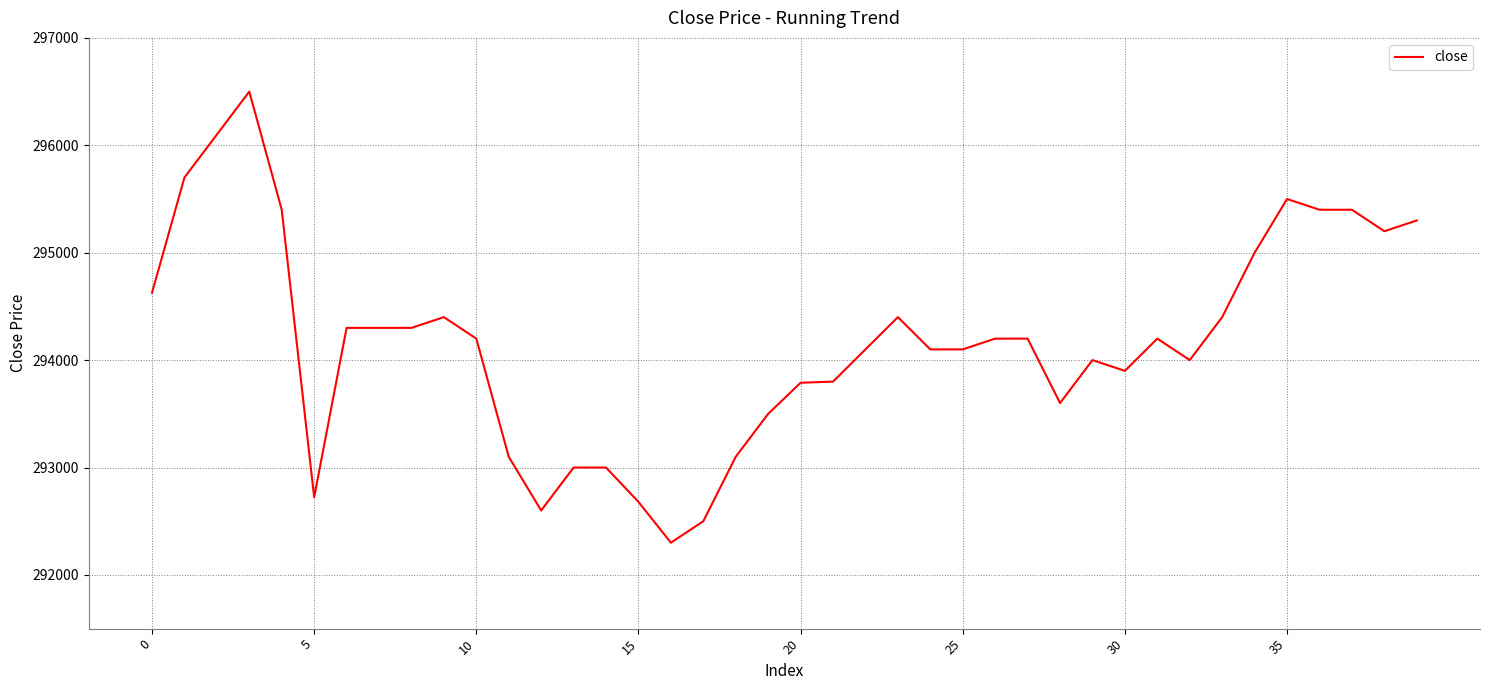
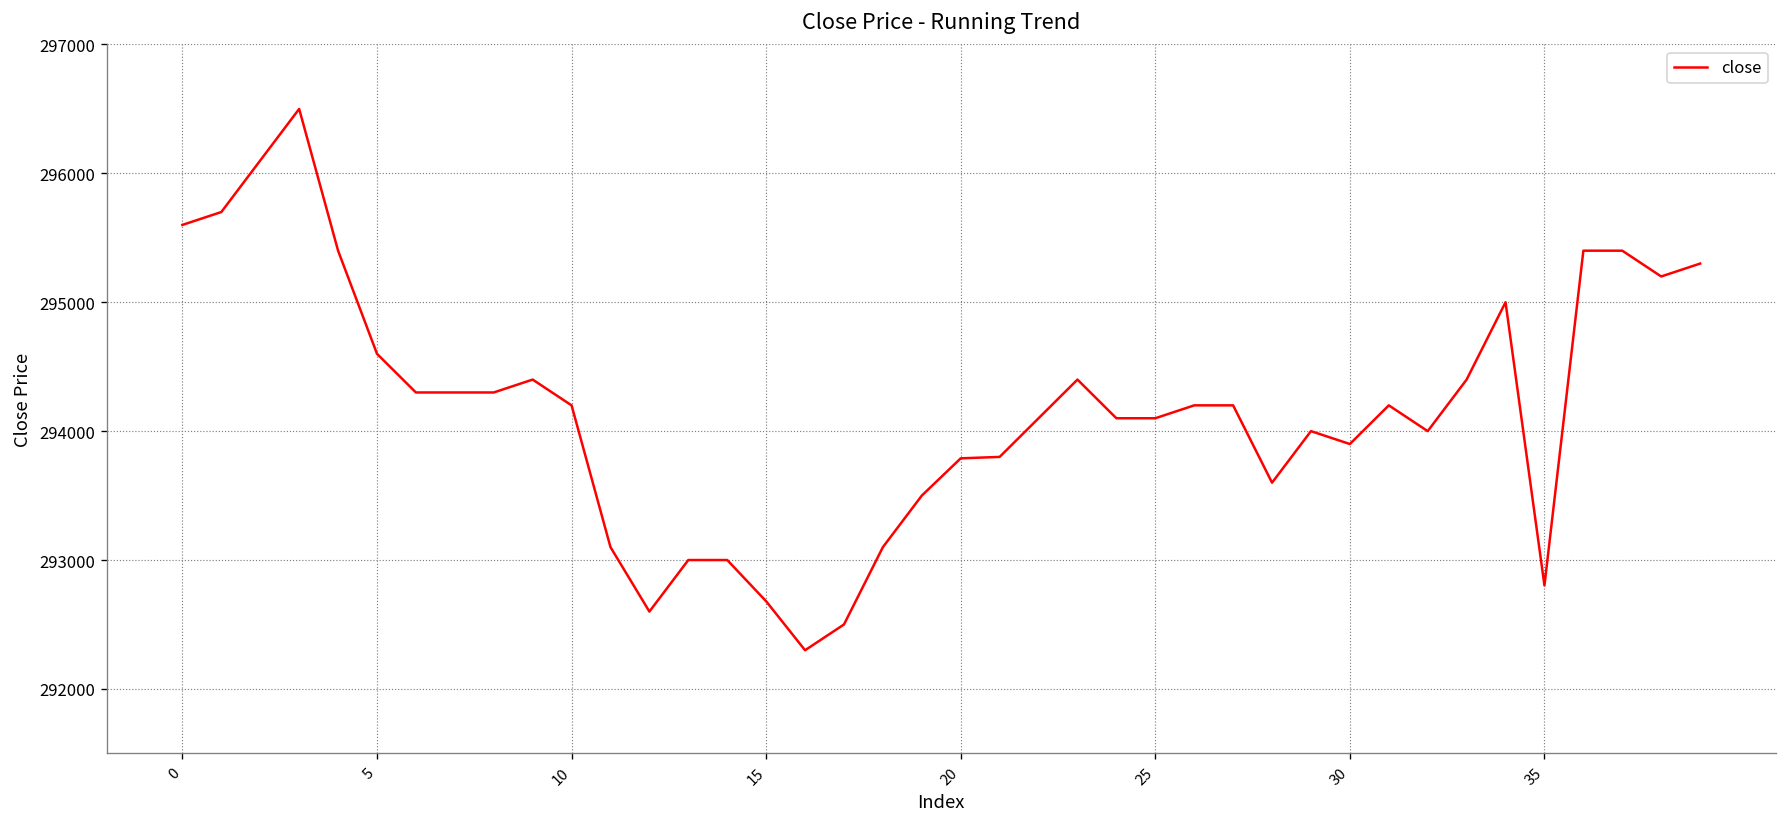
0: 294630 -> 295600
5: 292720 -> 294600
35: 295500 -> 292800
